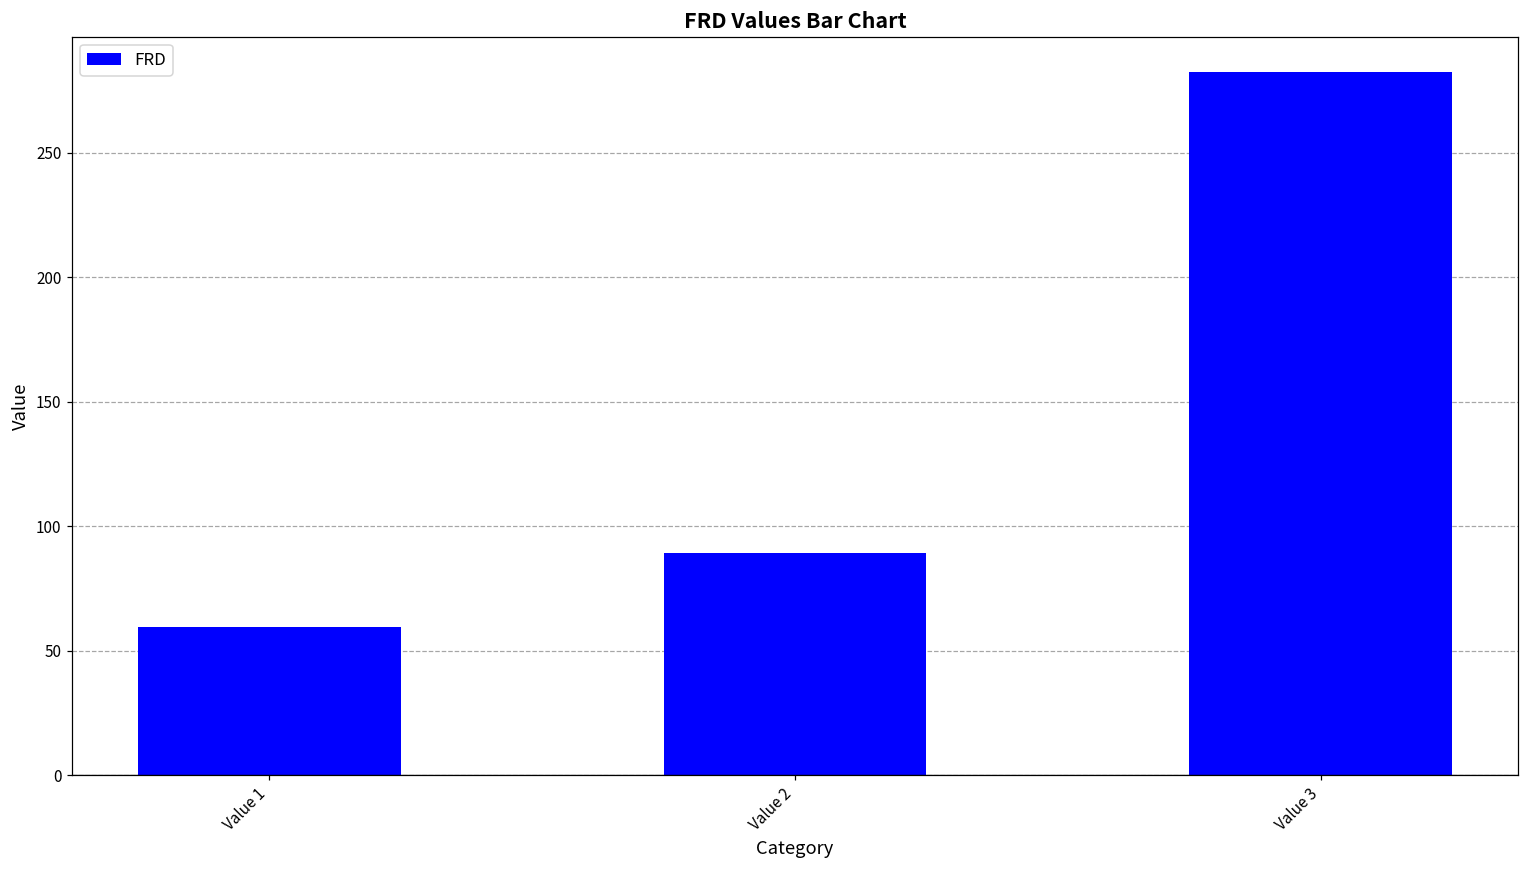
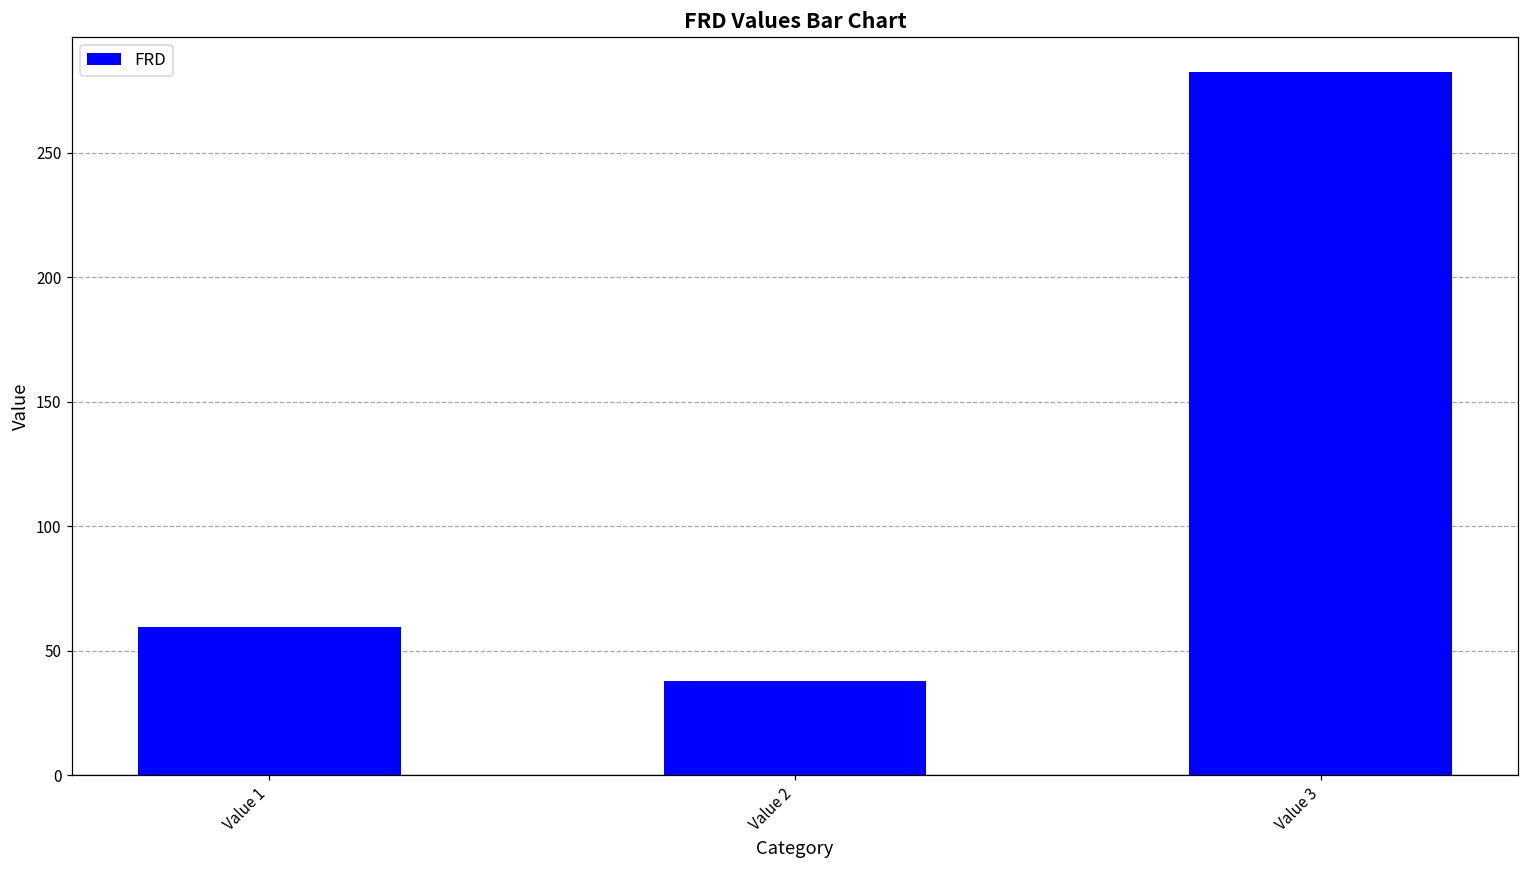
Value 2: 89 -> 38
